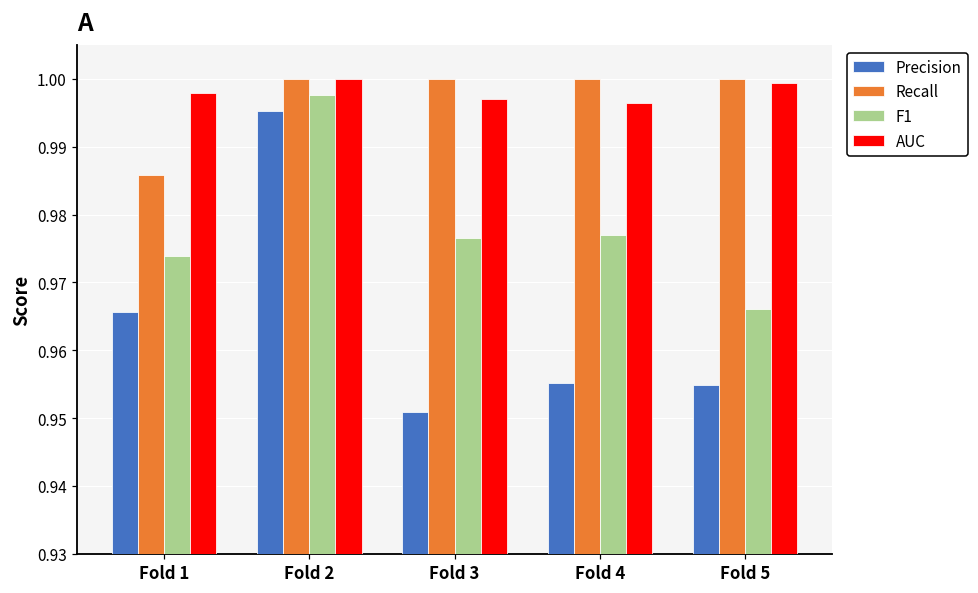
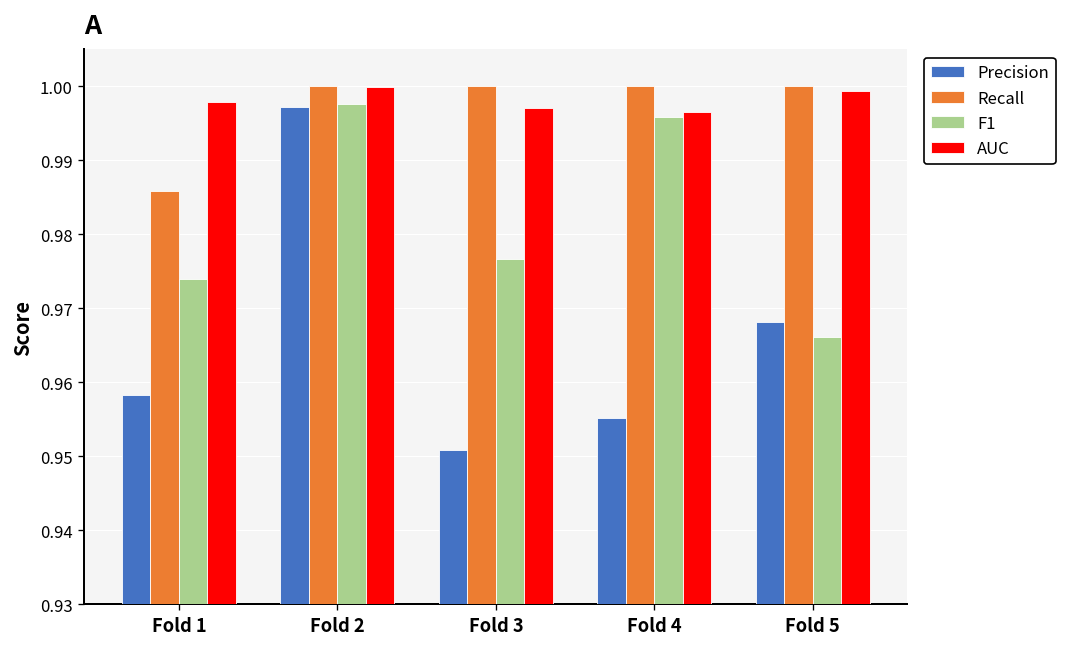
Precision, Fold 1: 0.966 -> 0.958
Precision, Fold 2: 0.995 -> 0.997
F1, Fold 4: 0.977 -> 0.996
Precision, Fold 5: 0.955 -> 0.968
